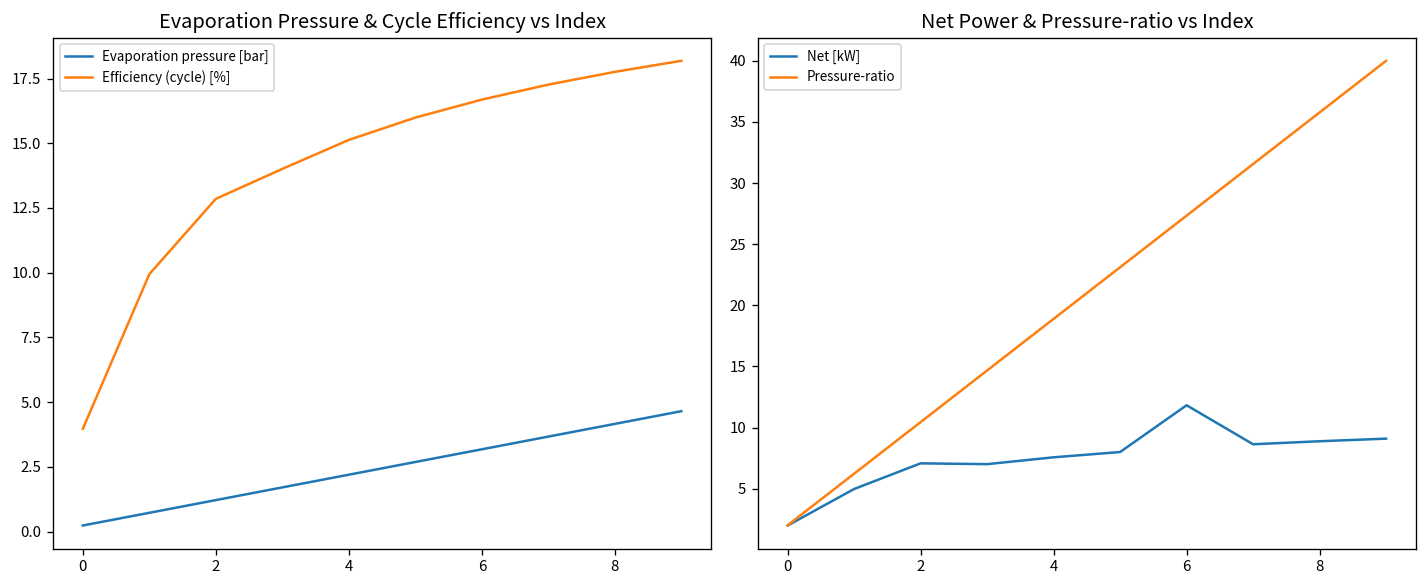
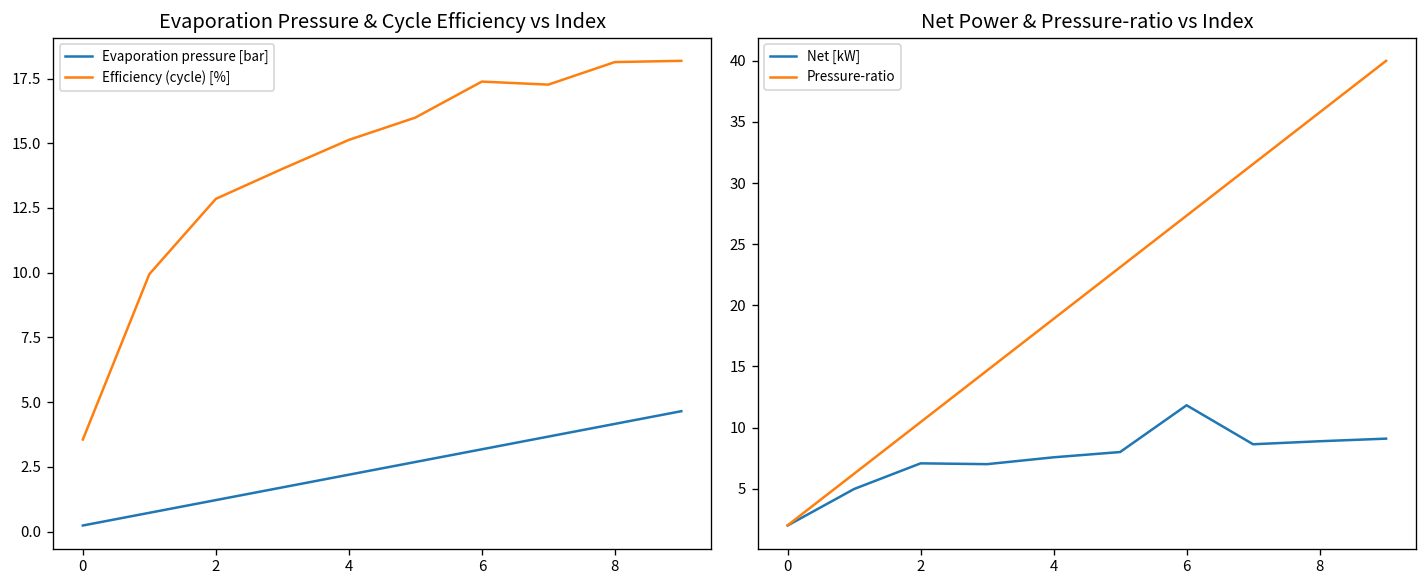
Evaporation Pressure & Cycle Efficiency vs Index, Efficiency (cycle) [%], 0: 4.0 -> 3.6
Evaporation Pressure & Cycle Efficiency vs Index, Efficiency (cycle) [%], 6: 16.7 -> 17.4
Evaporation Pressure & Cycle Efficiency vs Index, Efficiency (cycle) [%], 8: 17.8 -> 18.1
